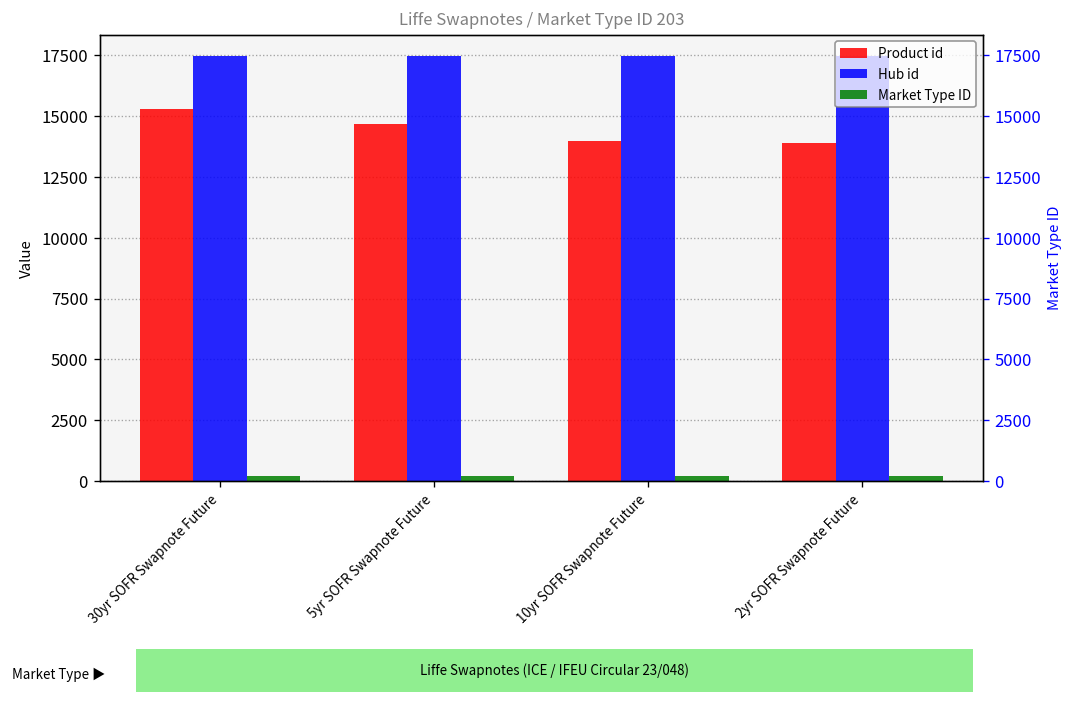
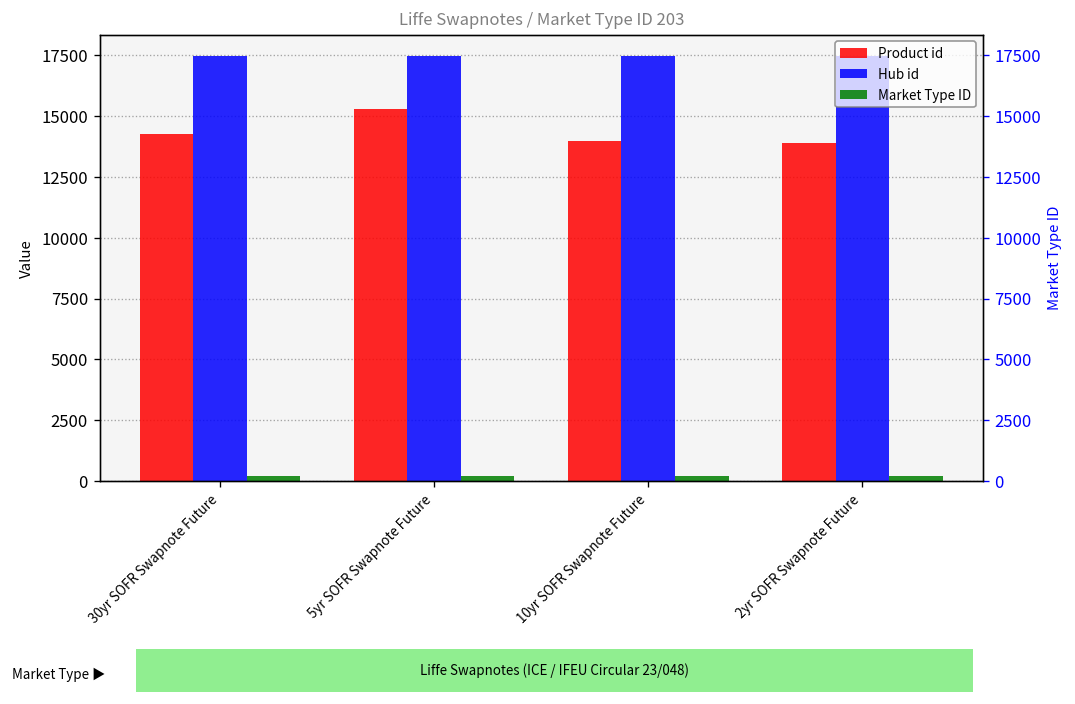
Product id, 30yr SOFR Swapnote Future: 15300 -> 14300
Product id, 5yr SOFR Swapnote Future: 14700 -> 15300
